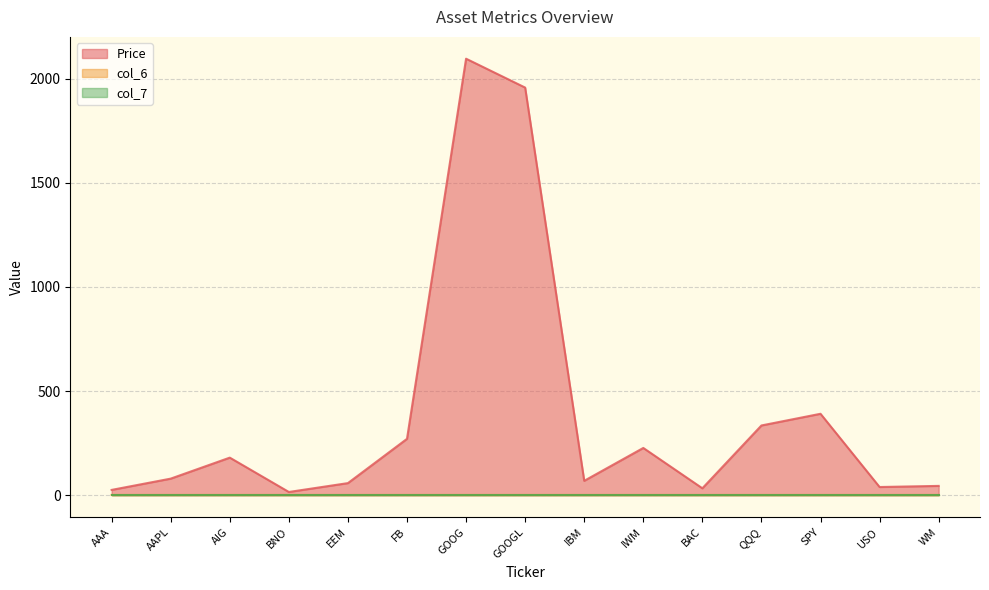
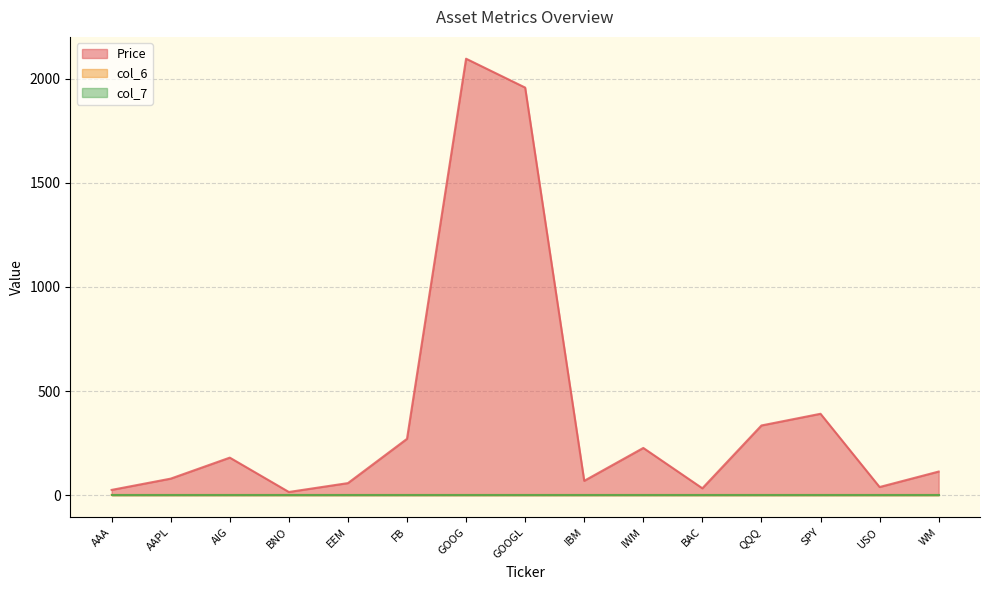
Price, WM: 40 -> 110
